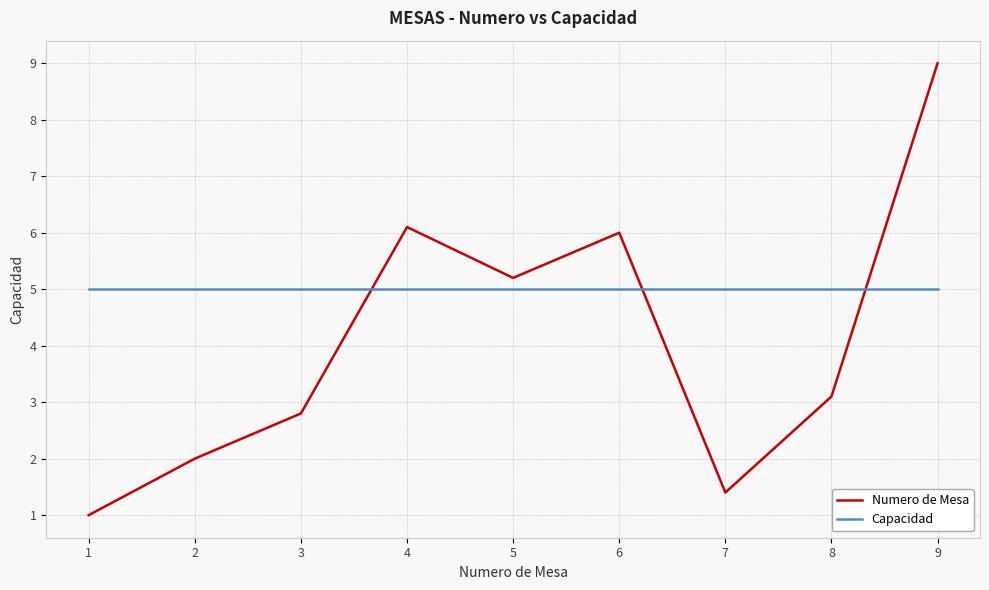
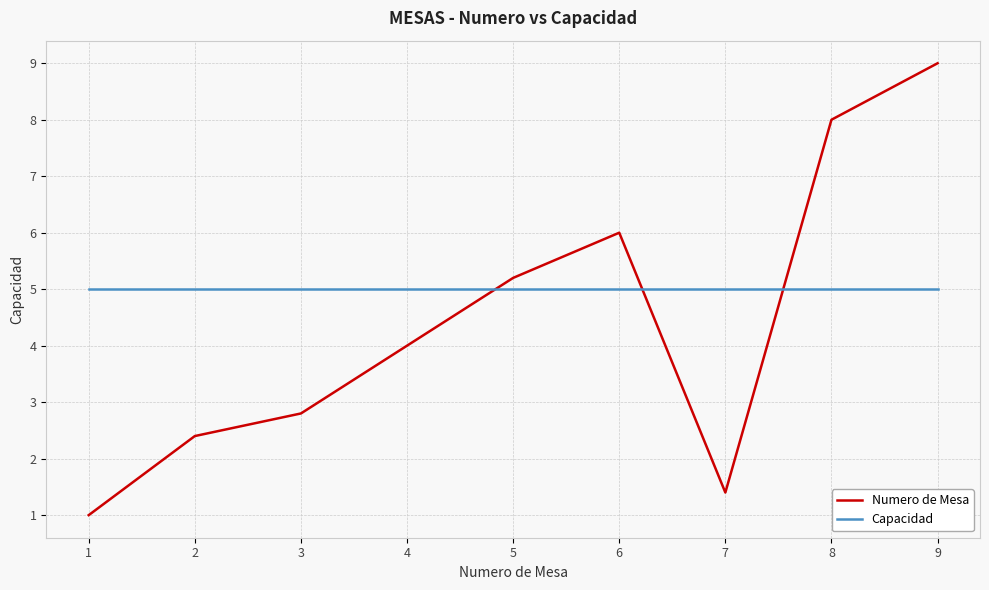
Numero de Mesa, 2: 2.0 -> 2.4
Numero de Mesa, 4: 6.1 -> 4.0
Numero de Mesa, 8: 3.1 -> 8.0
